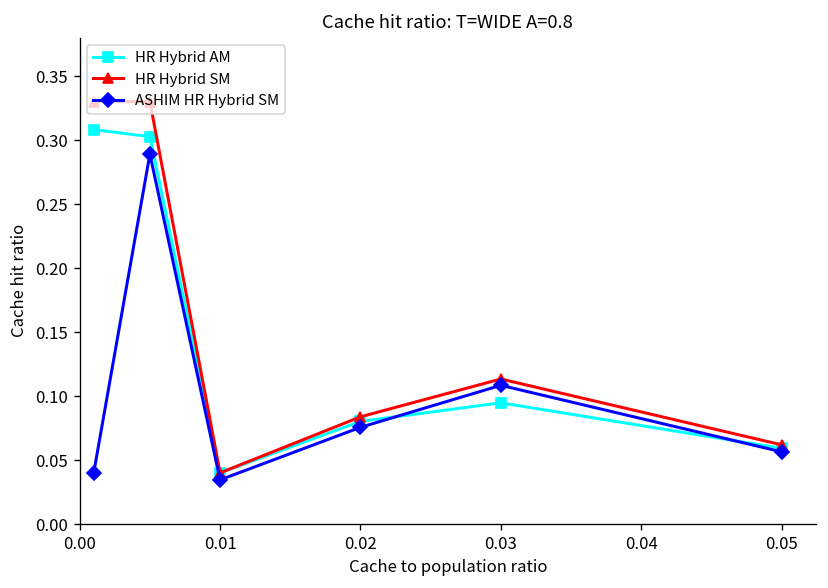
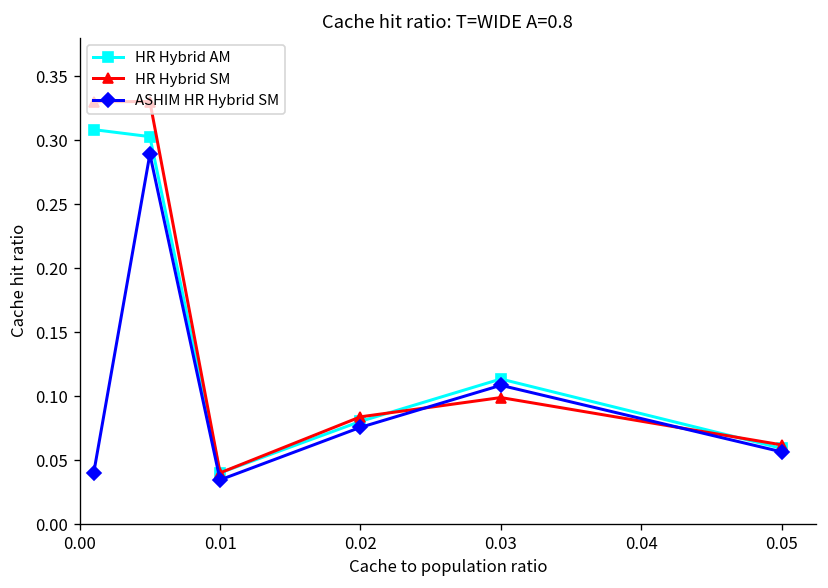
HR Hybrid AM, 0.03: 0.095 -> 0.113
HR Hybrid SM, 0.03: 0.113 -> 0.099
